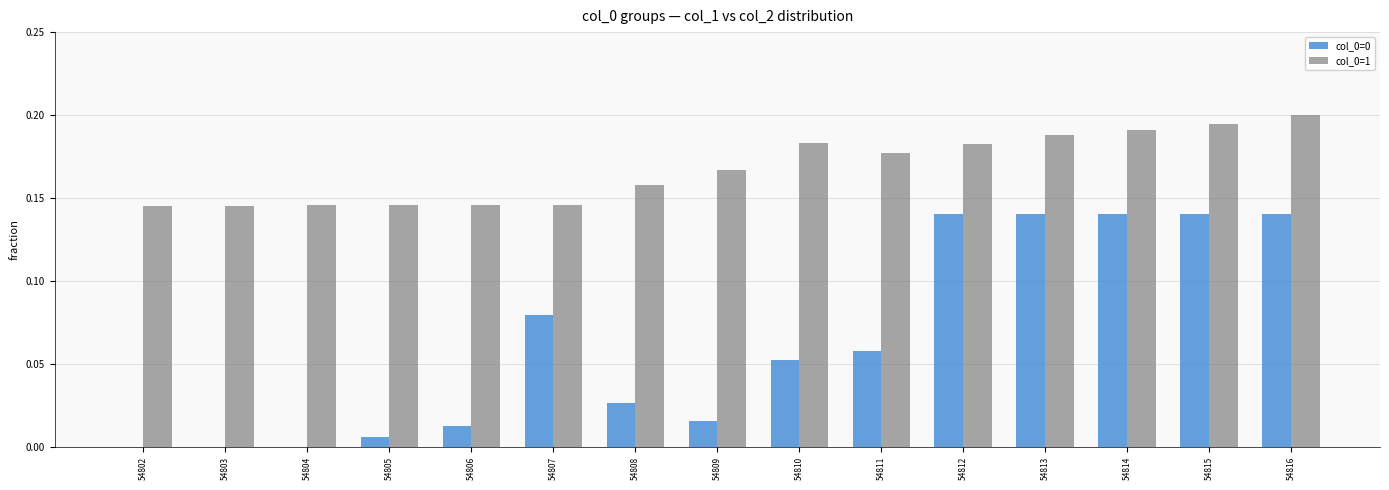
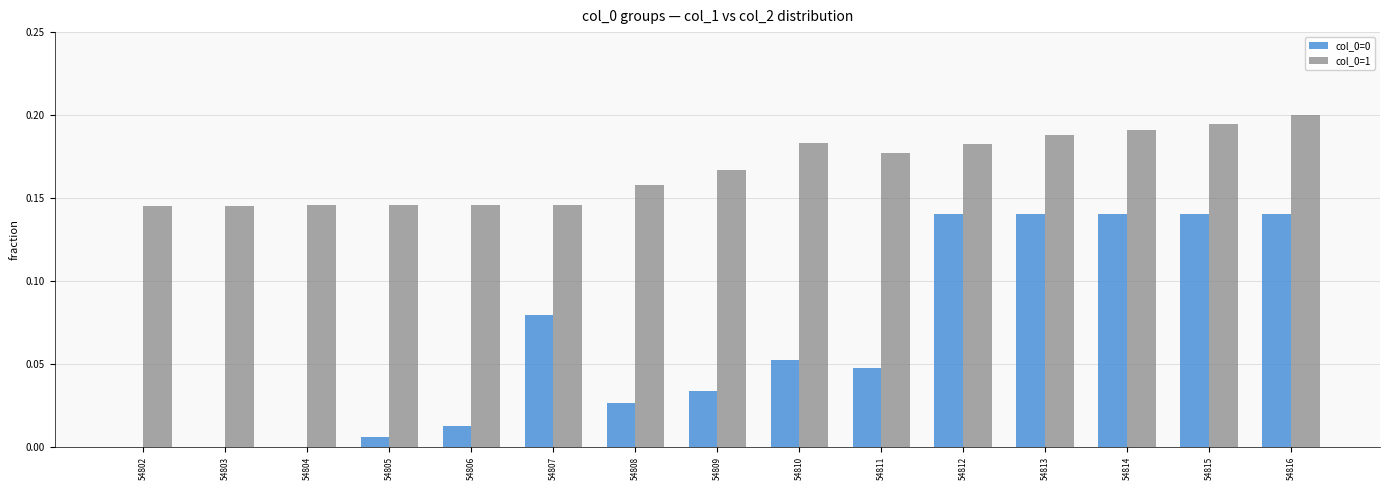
col_0=0, 54809: 0.016 -> 0.033
col_0=0, 54811: 0.058 -> 0.047
